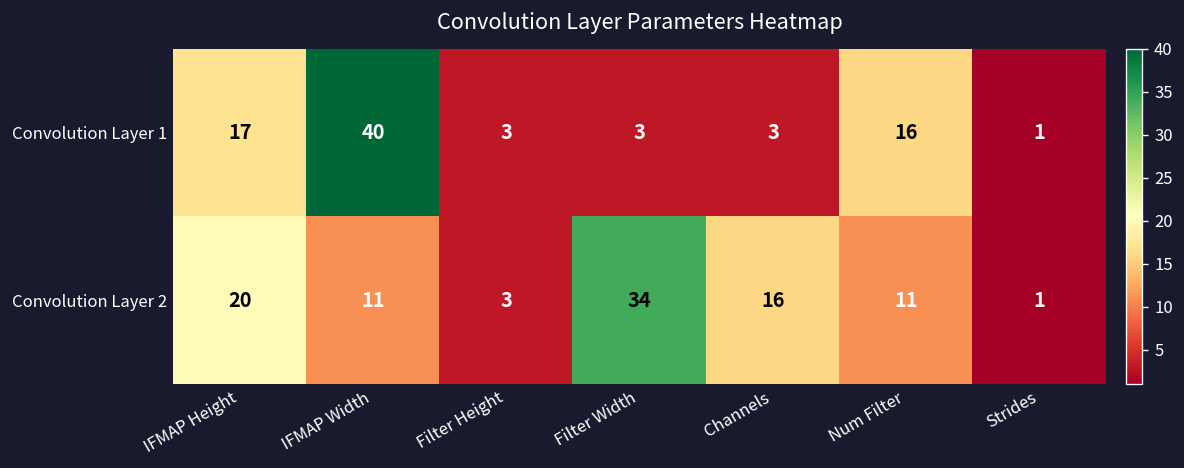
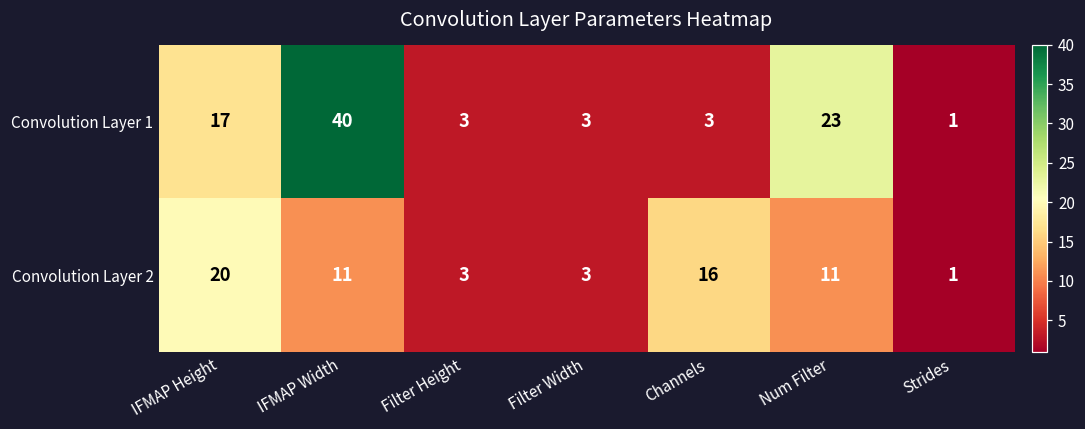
Convolution Layer 1, Num Filter: 16 -> 23
Convolution Layer 2, Filter Width: 34 -> 3
